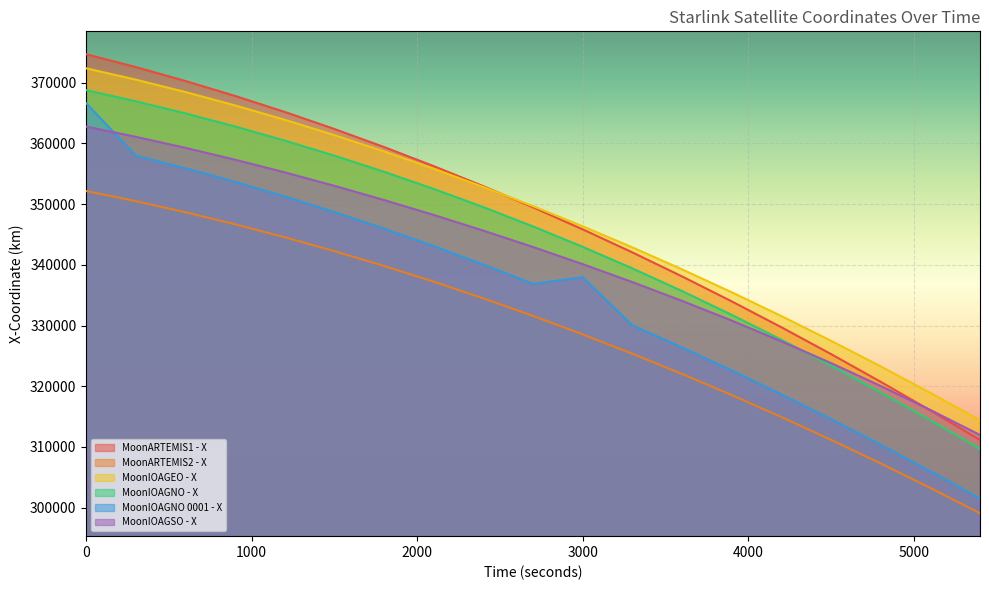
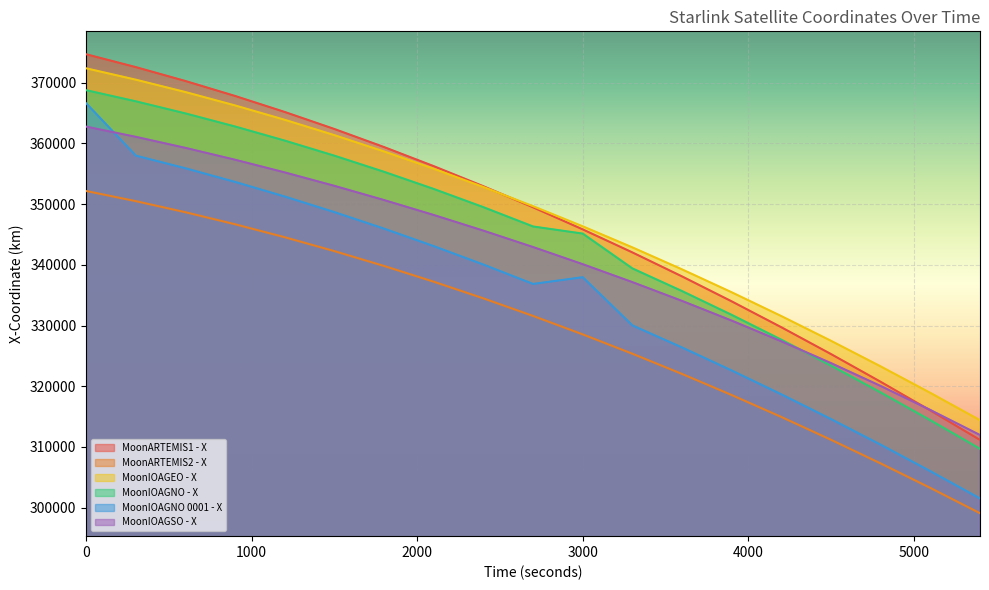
MoonIOAGNO - X, 3000: 343000 -> 345000
